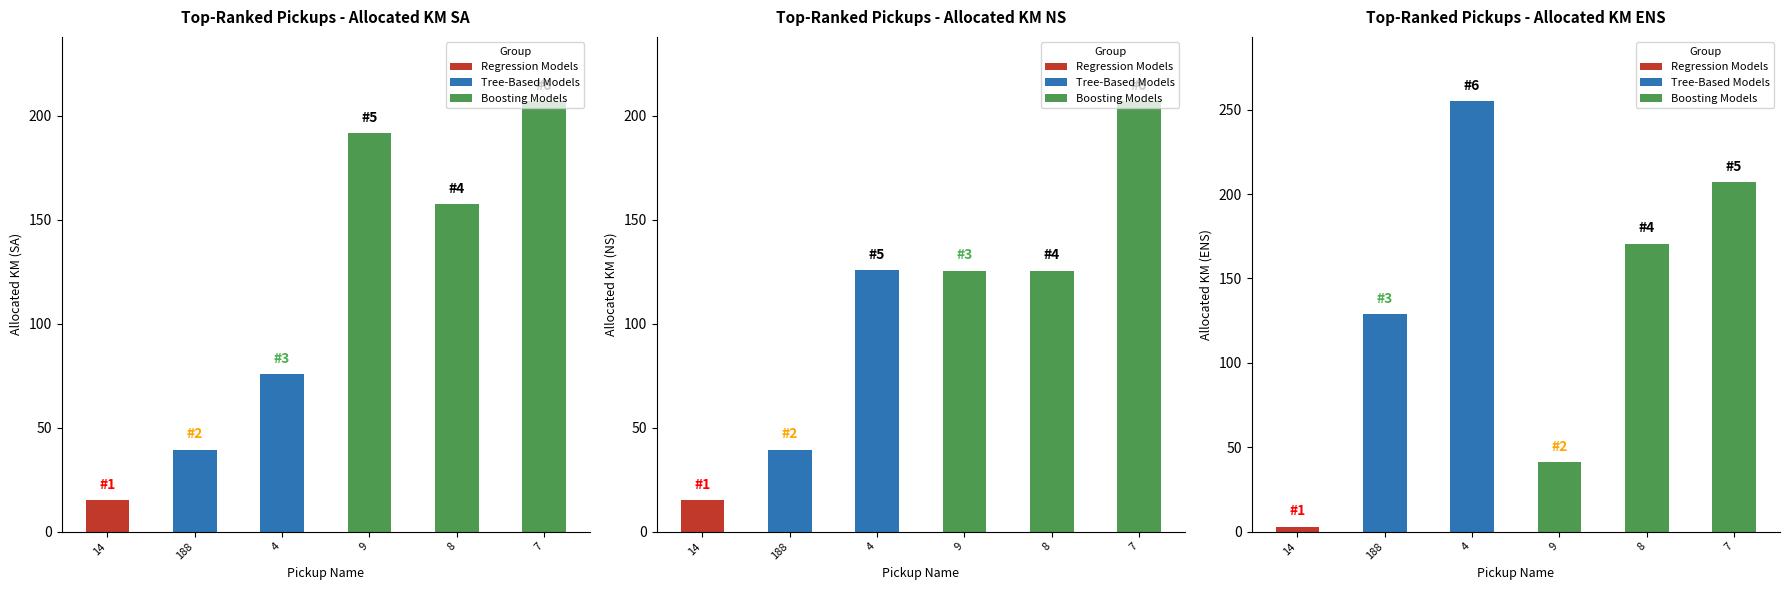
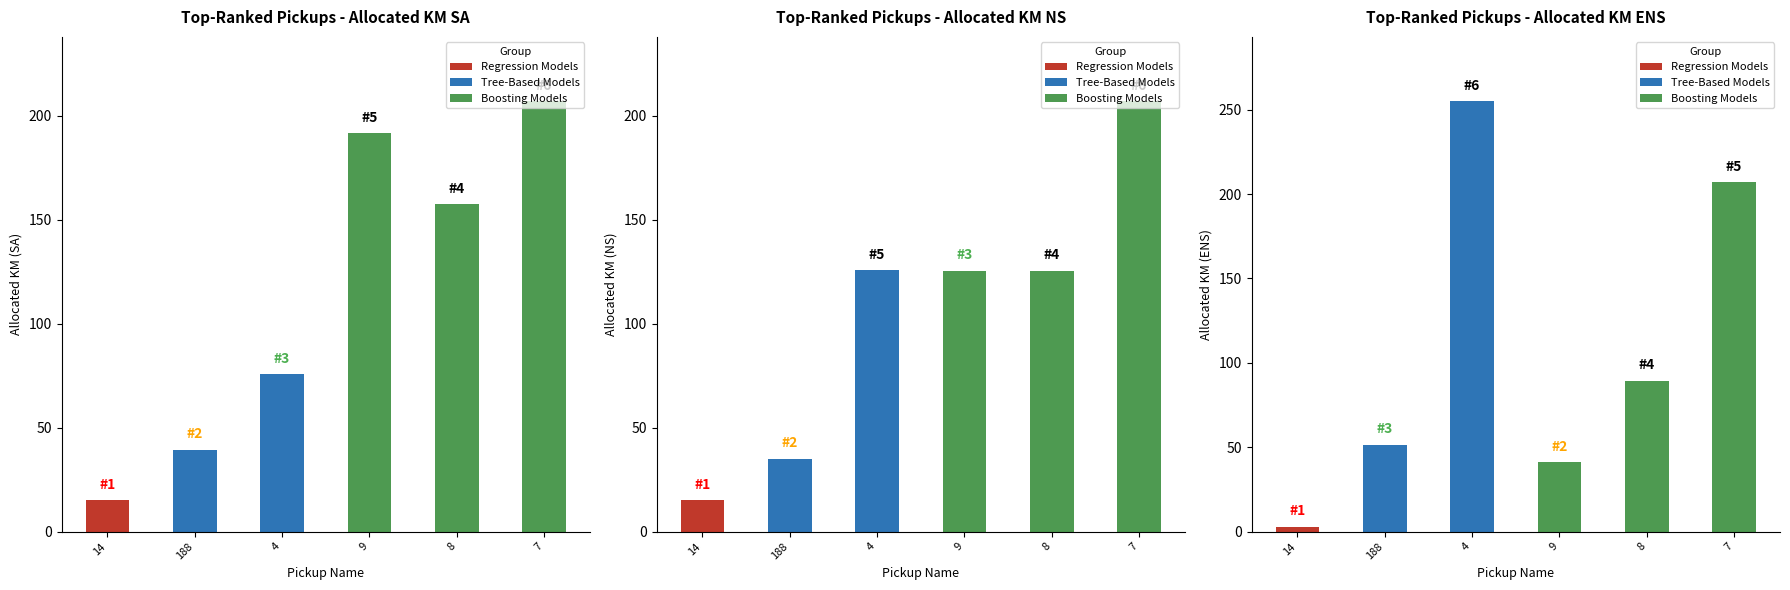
Top-Ranked Pickups - Allocated KM NS, 188: 39 -> 35
Top-Ranked Pickups - Allocated KM ENS, 188: 129 -> 52
Top-Ranked Pickups - Allocated KM ENS, 8: 170 -> 89
